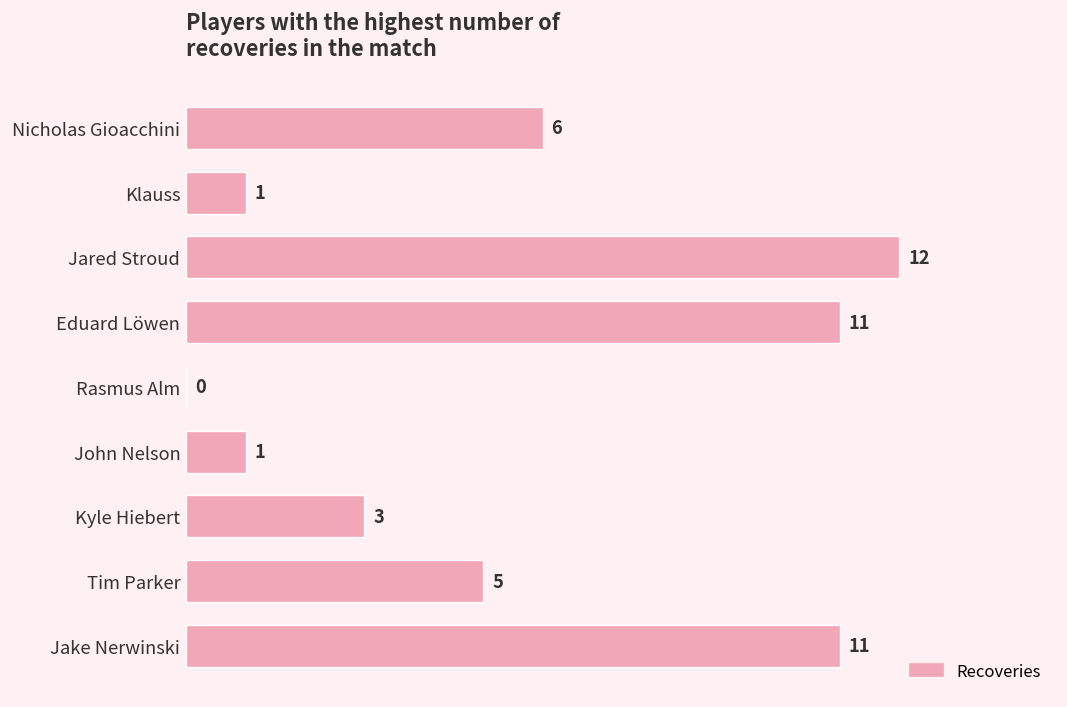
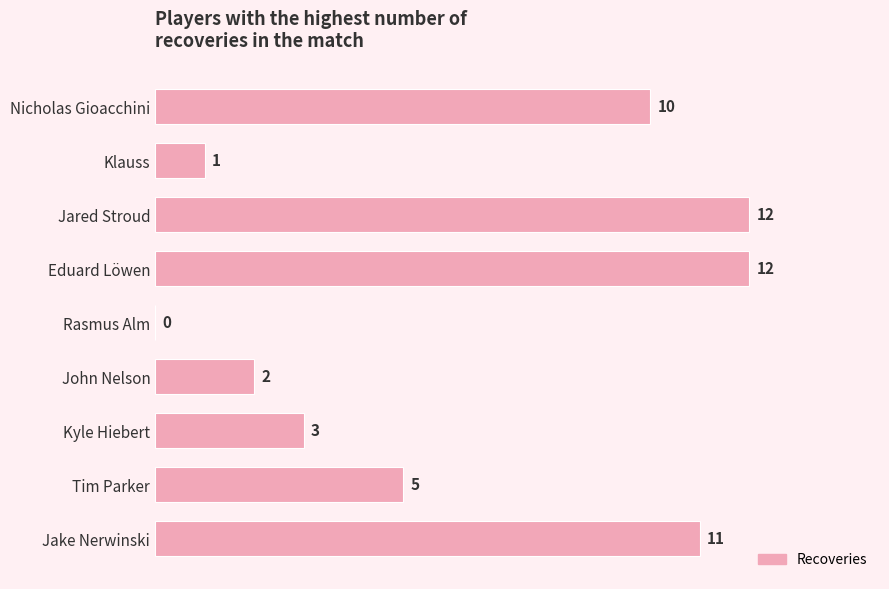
Nicholas Gioacchini: 6 -> 10
Eduard Löwen: 11 -> 12
John Nelson: 1 -> 2
